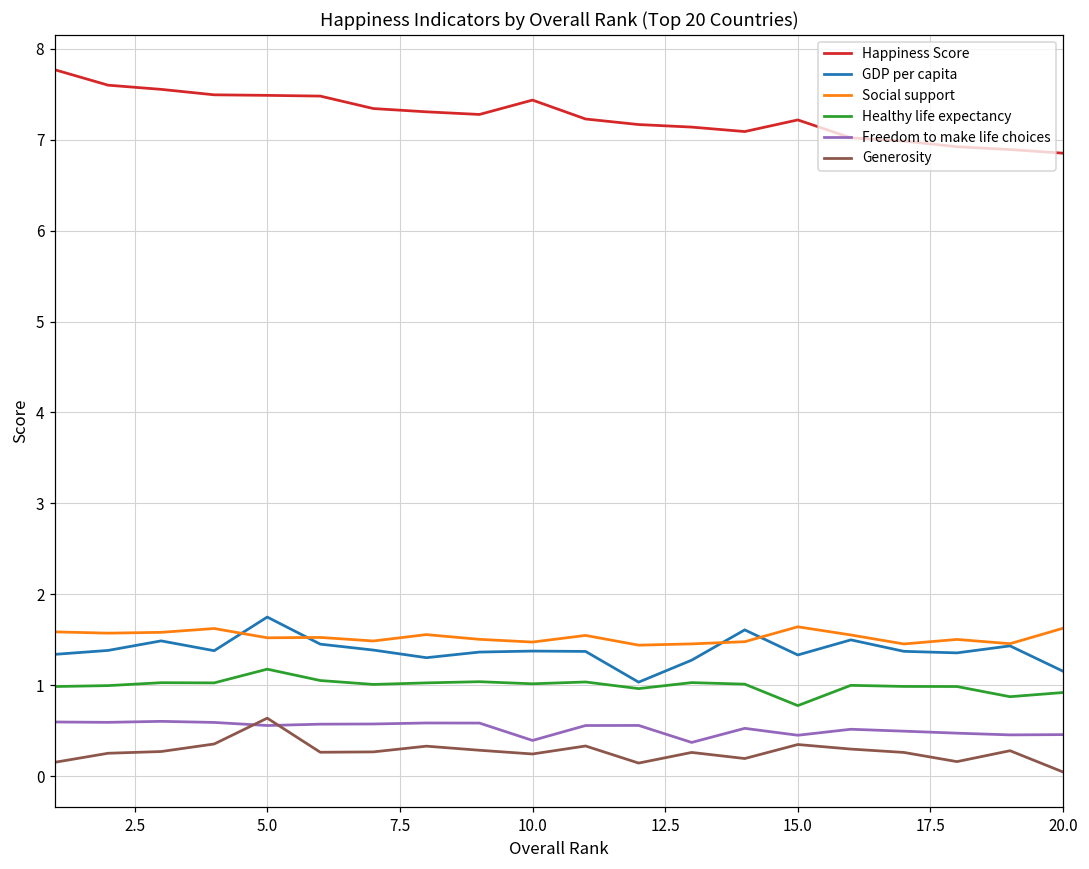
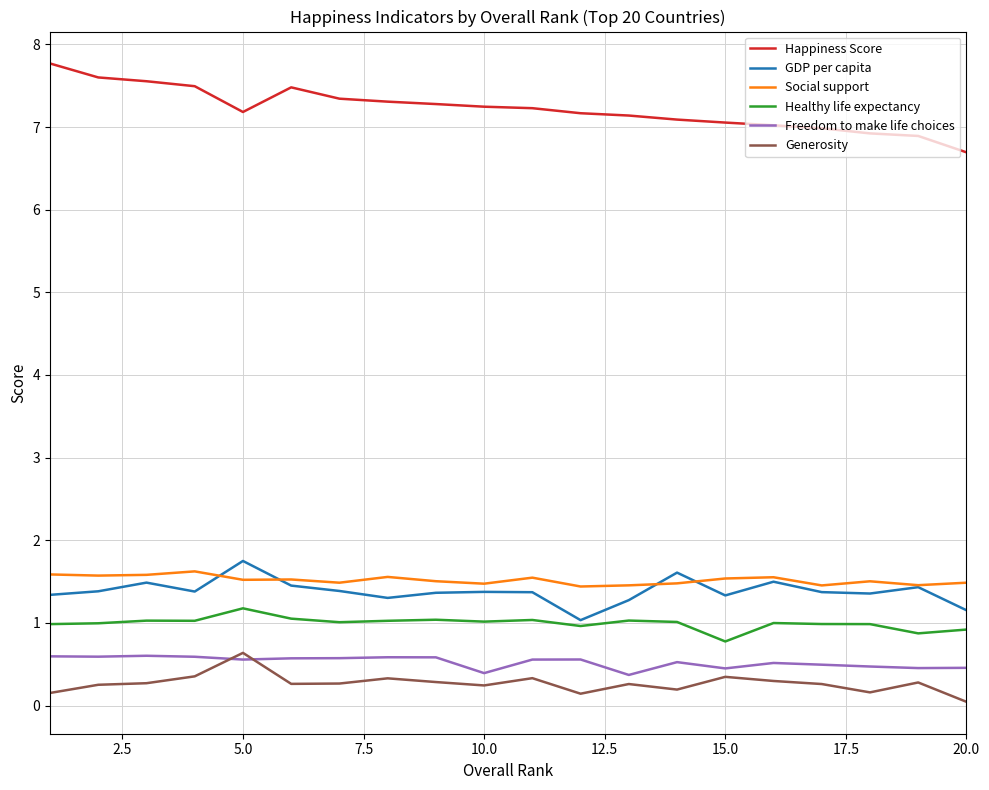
Happiness Score, 5.0: 7.5 -> 7.2
Happiness Score, 10.0: 7.4 -> 7.2
Happiness Score, 15.0: 7.2 -> 7.1
Social support, 15.0: 1.6 -> 1.5
Happiness Score, 20.0: 6.9 -> 6.7
Social support, 20.0: 1.6 -> 1.5
